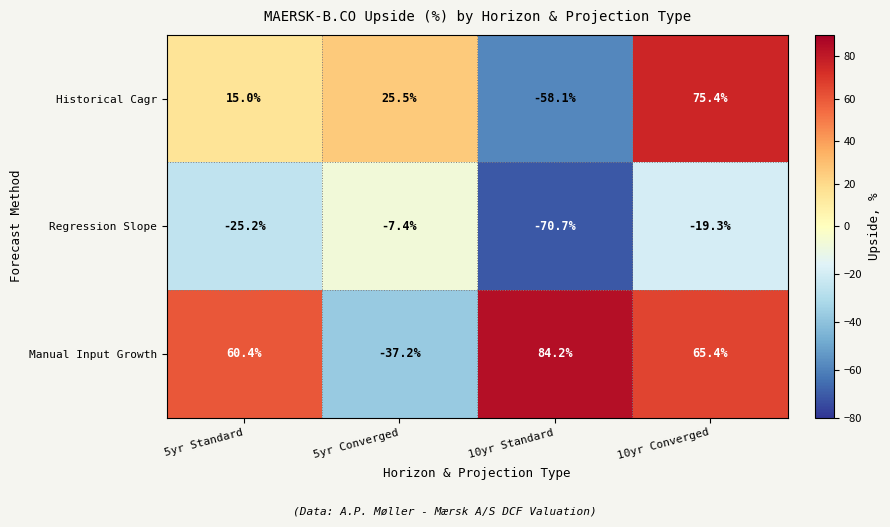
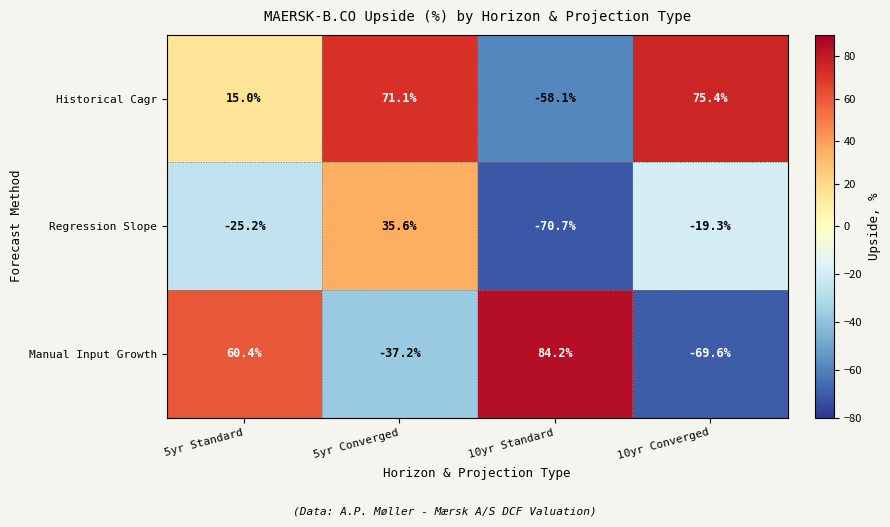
Historical Cagr, 5yr Converged: 25.5% -> 71.1%
Regression Slope, 5yr Converged: -7.4% -> 35.6%
Manual Input Growth, 10yr Converged: 65.4% -> -69.6%
